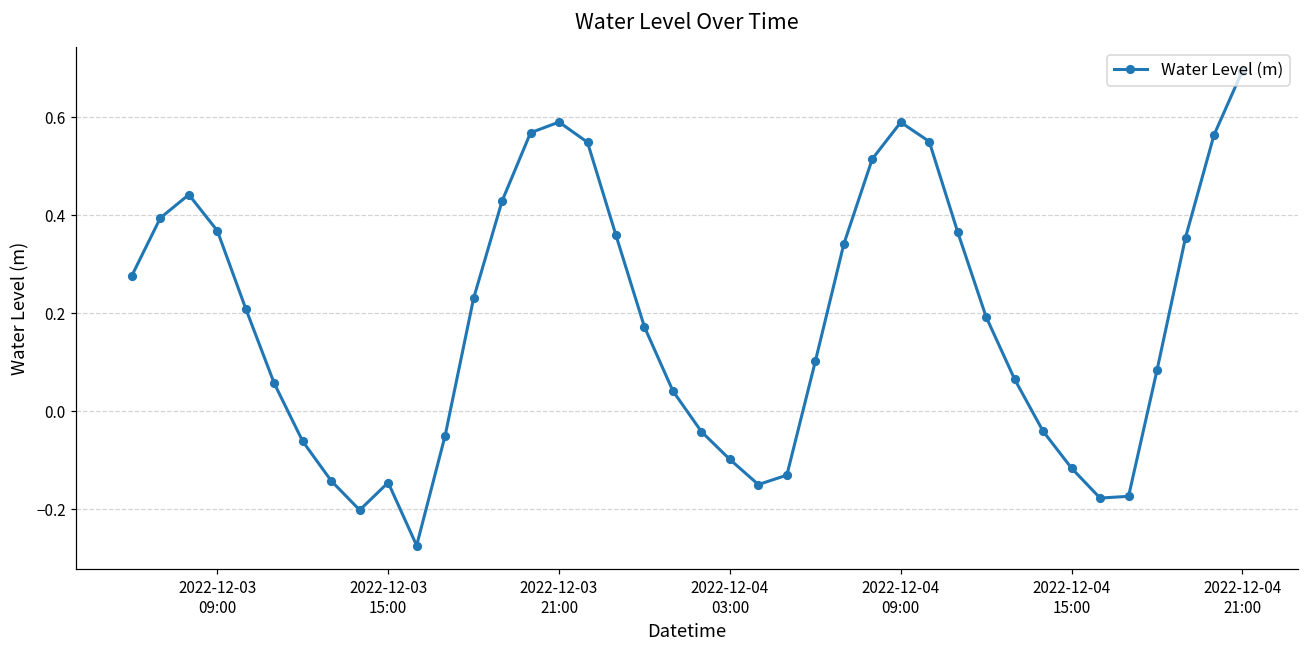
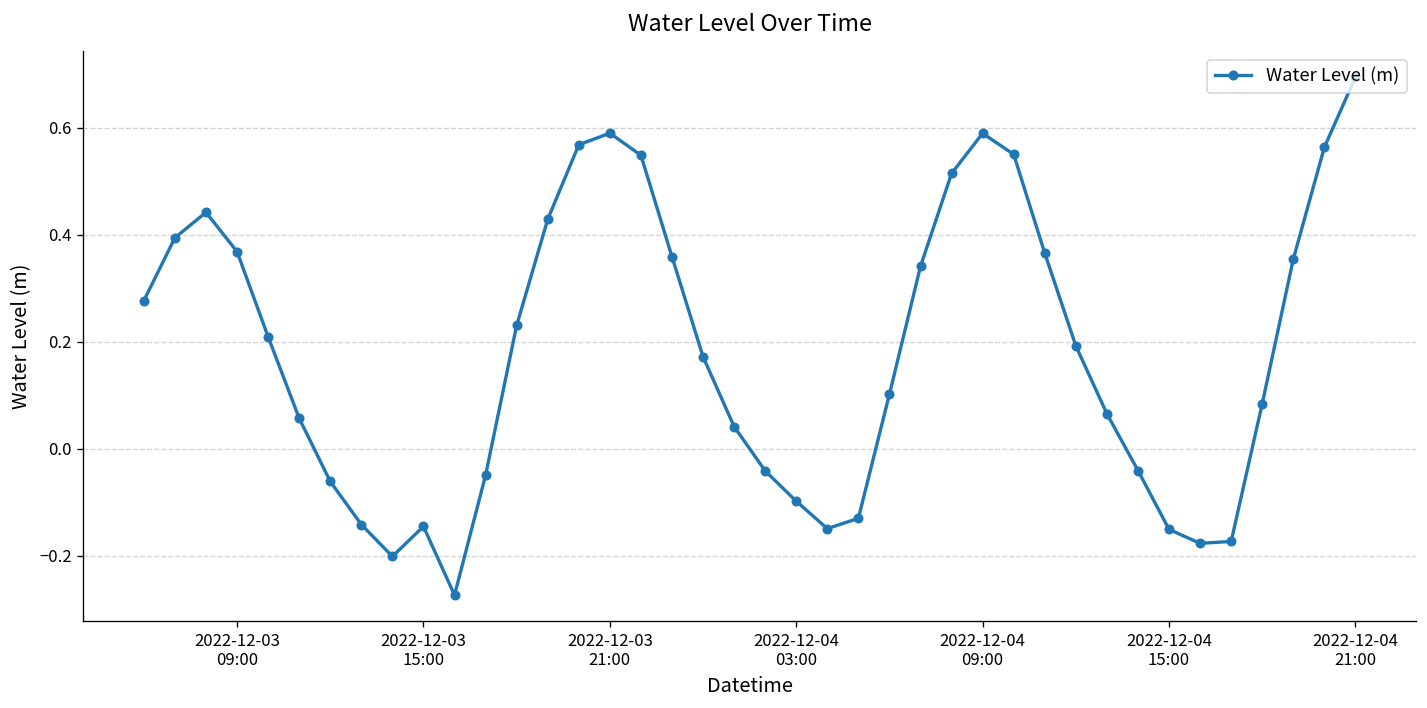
2022-12-04 15:00: -0.12 -> -0.15
